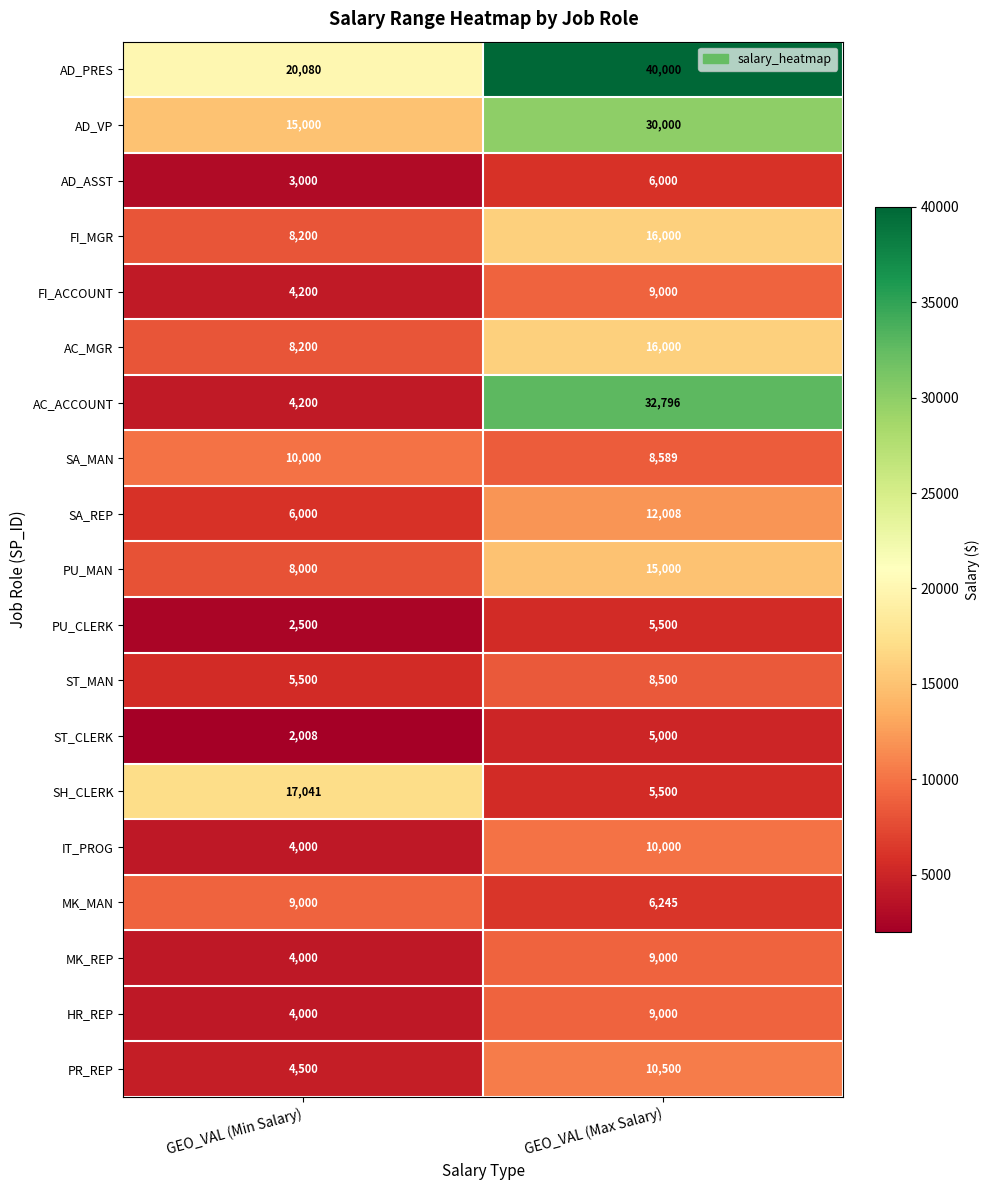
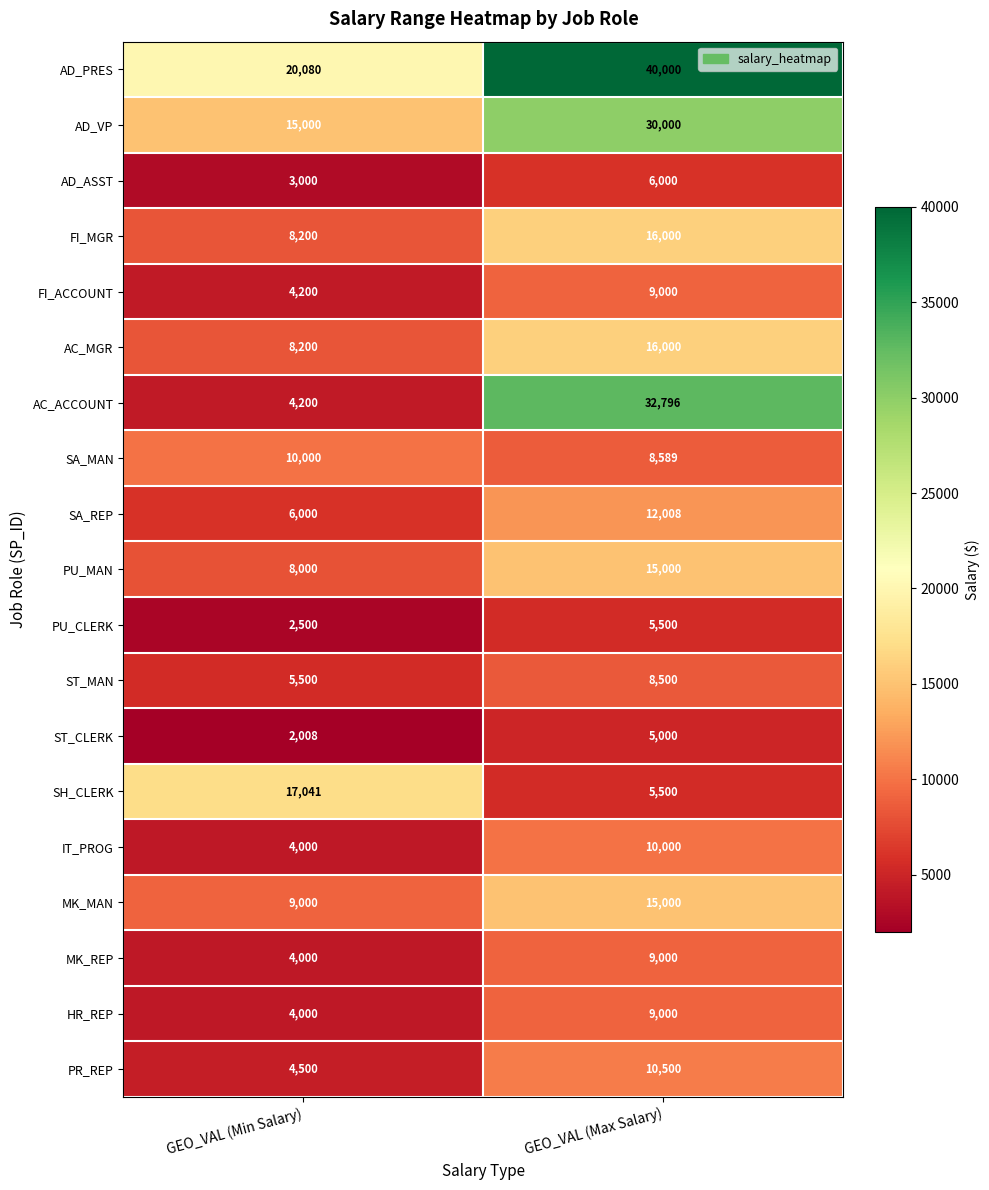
MK_MAN, GEO_VAL (Max Salary): 6,245 -> 15,000
